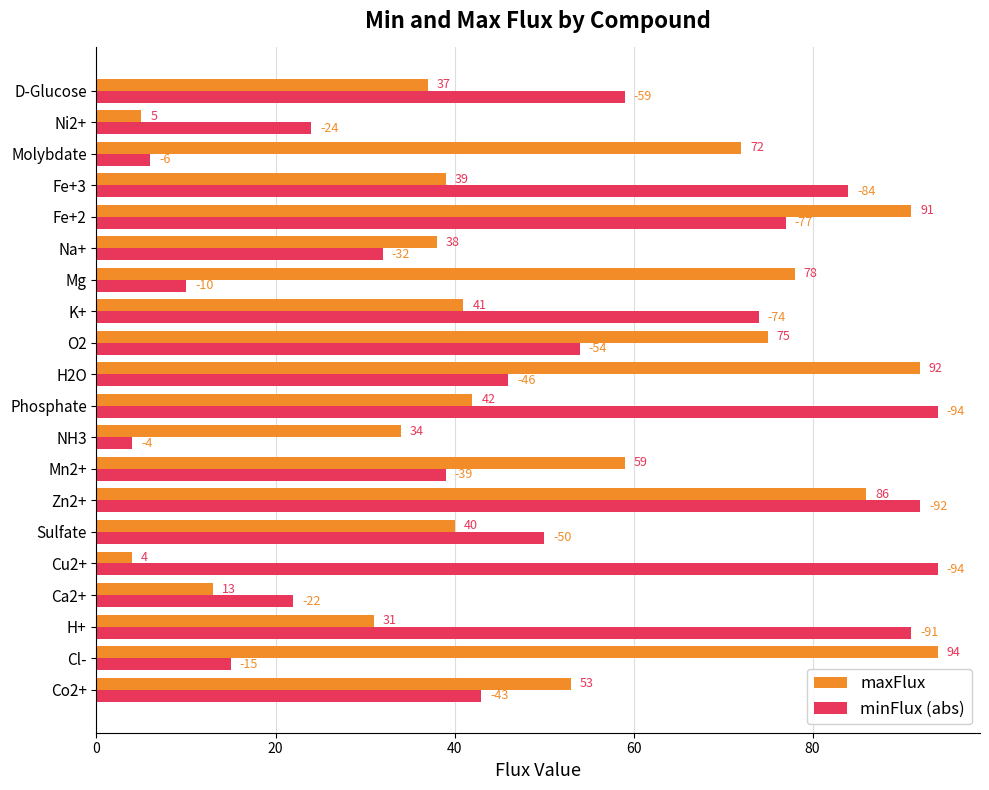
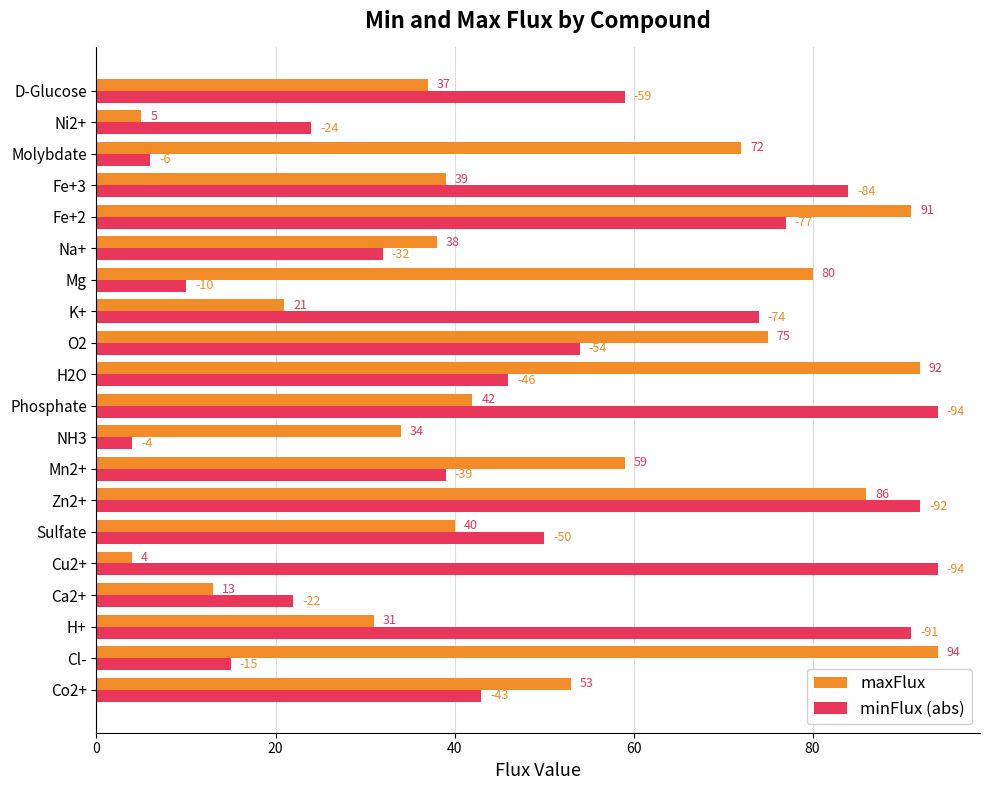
maxFlux, Mg: 78 -> 80
maxFlux, K+: 41 -> 21
